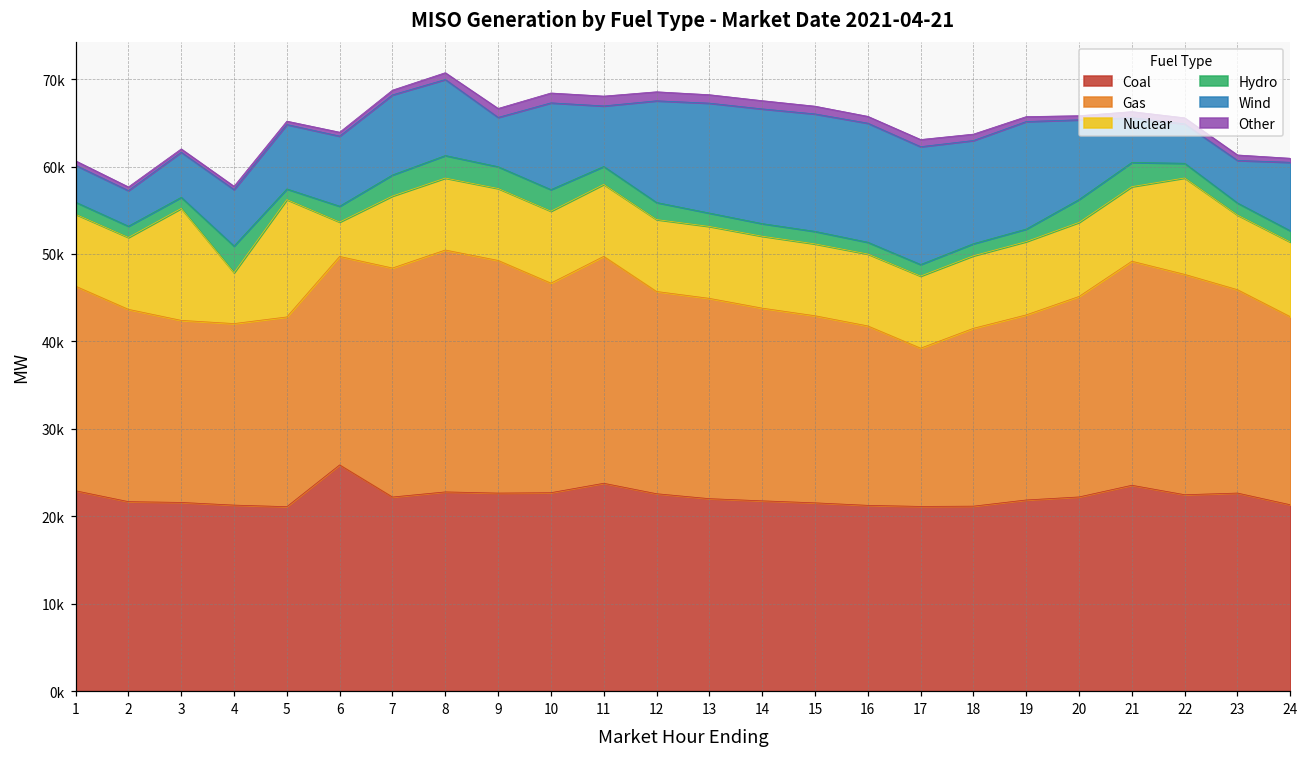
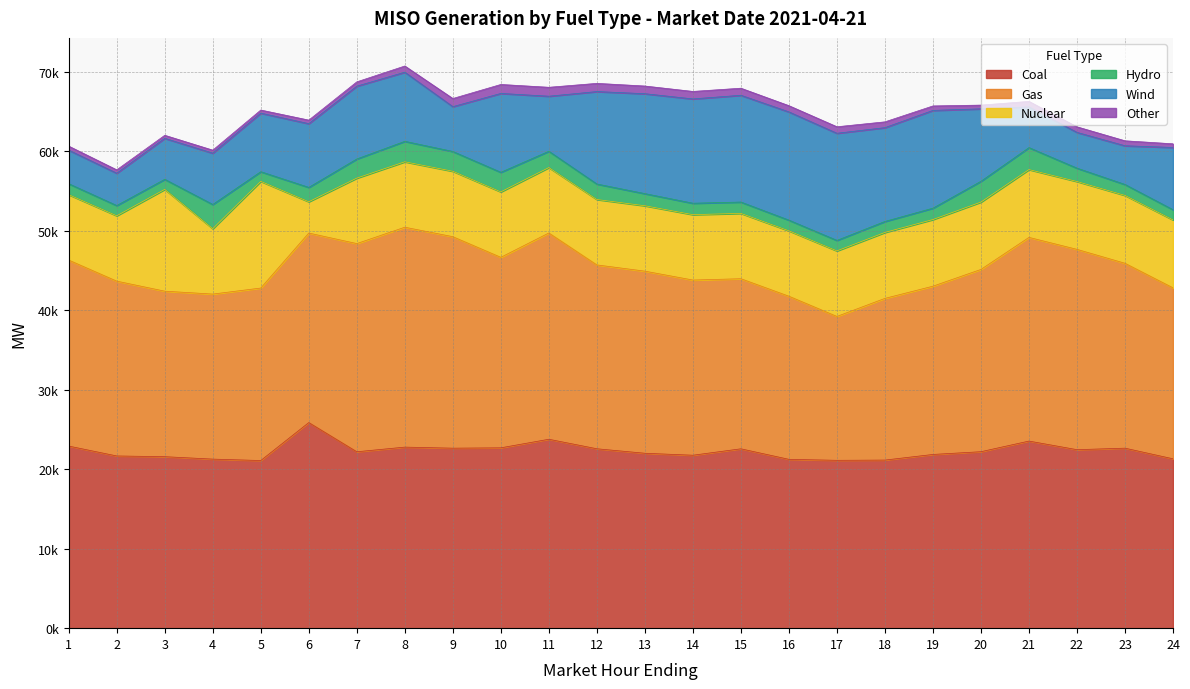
Nuclear, 4: 6000 -> 8000
Coal, 15: 22000 -> 23000
Nuclear, 22: 11000 -> 9000
